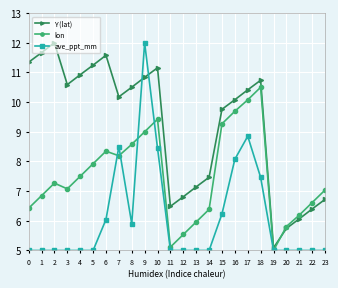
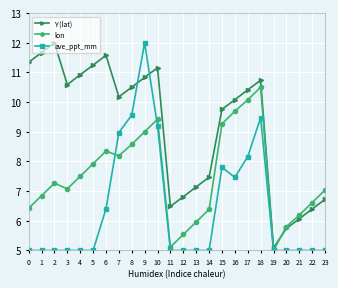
ave_ppt_mm, 6: 6.0 -> 6.4
ave_ppt_mm, 7: 8.5 -> 9.0
ave_ppt_mm, 8: 5.9 -> 9.6
ave_ppt_mm, 10: 8.4 -> 9.2
ave_ppt_mm, 15: 6.2 -> 7.8
ave_ppt_mm, 16: 8.1 -> 7.5
ave_ppt_mm, 17: 8.8 -> 8.2
ave_ppt_mm, 18: 7.5 -> 9.5
